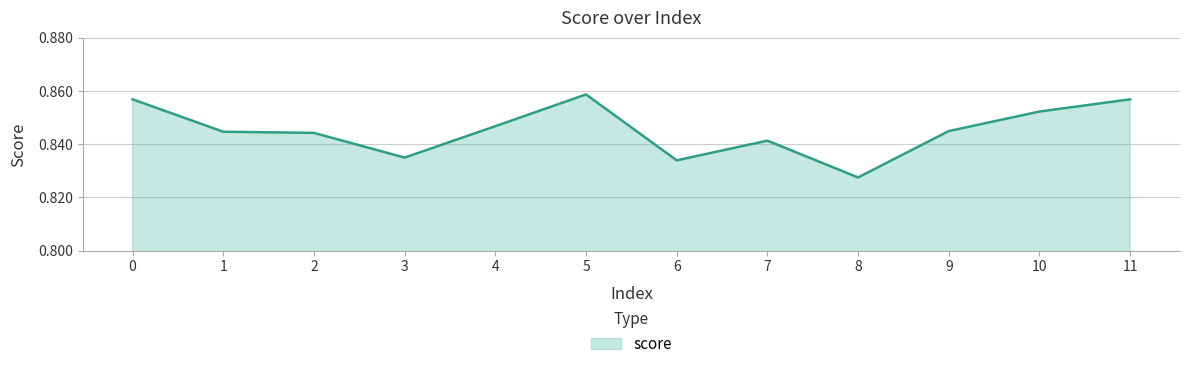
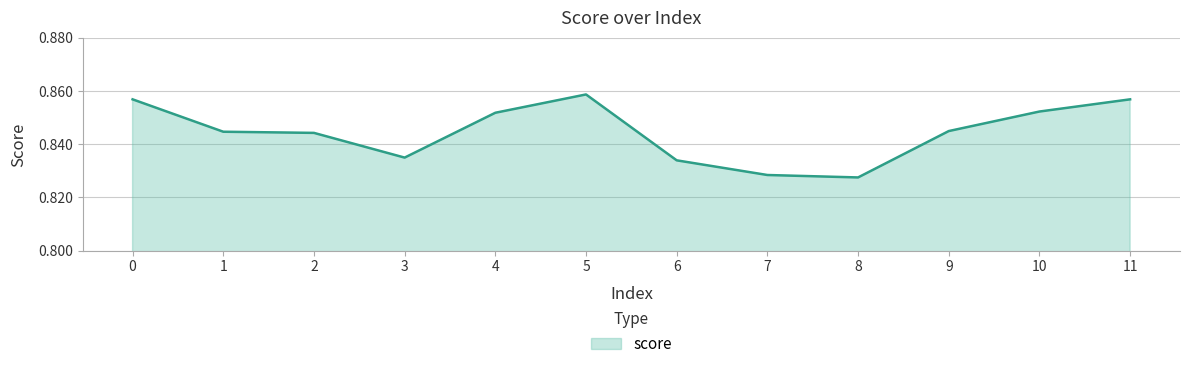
4: 0.847 -> 0.852
7: 0.841 -> 0.828
